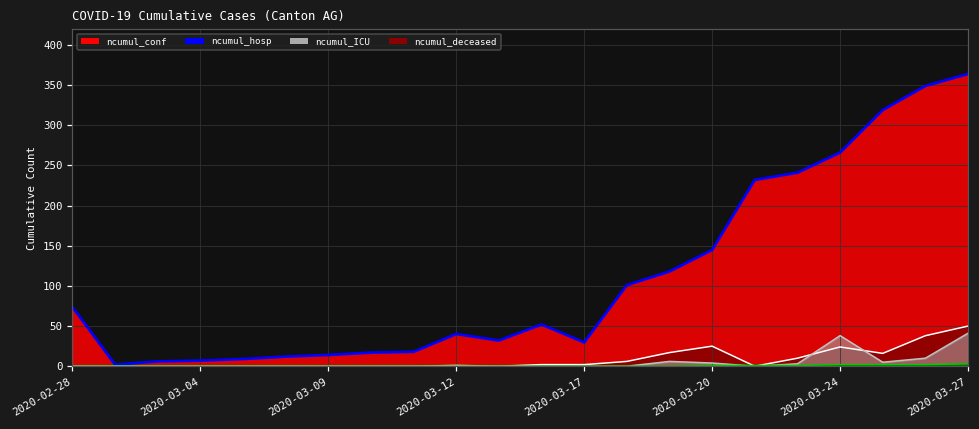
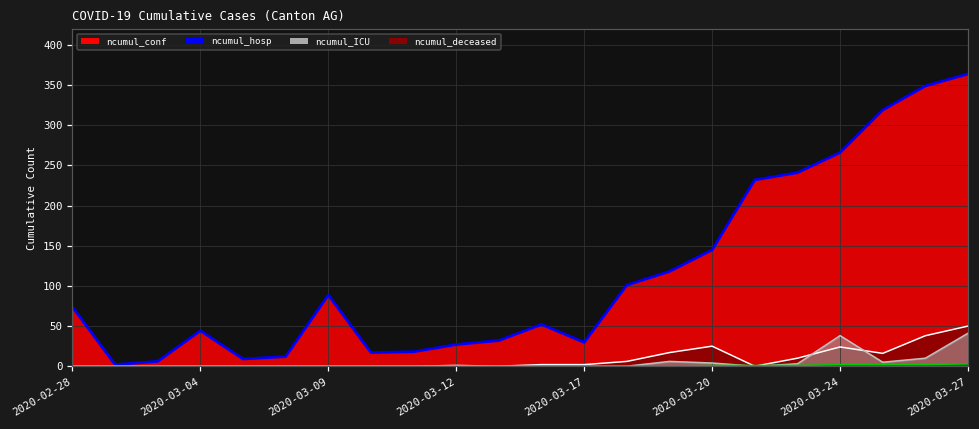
ncumul_conf, 2020-03-04: 10 -> 40
ncumul_conf, 2020-03-09: 10 -> 90
ncumul_conf, 2020-03-12: 40 -> 30
